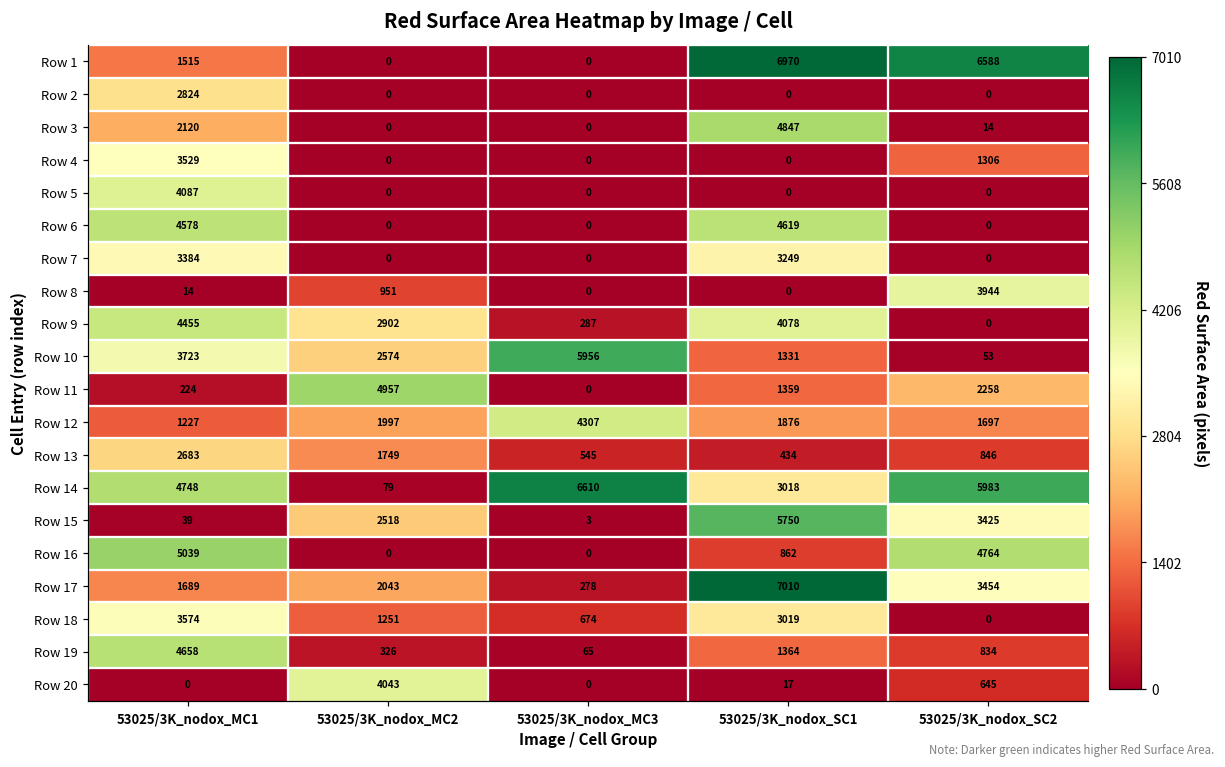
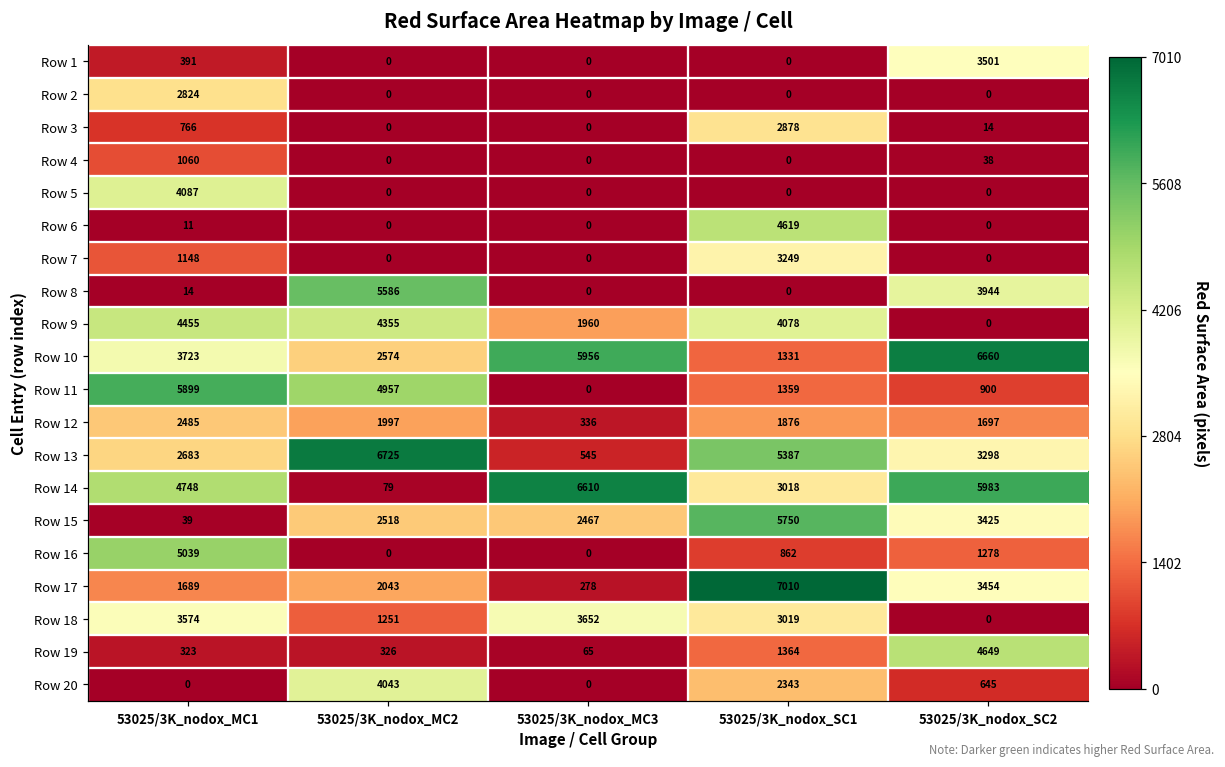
Row 1, 53025/3K_nodox_MC1: 1515 -> 391
Row 1, 53025/3K_nodox_SC1: 6970 -> 0
Row 1, 53025/3K_nodox_SC2: 6588 -> 3501
Row 3, 53025/3K_nodox_MC1: 2120 -> 766
Row 3, 53025/3K_nodox_SC1: 4847 -> 2878
Row 4, 53025/3K_nodox_MC1: 3529 -> 1060
Row 4, 53025/3K_nodox_SC2: 1306 -> 38
Row 6, 53025/3K_nodox_MC1: 4578 -> 11
Row 7, 53025/3K_nodox_MC1: 3384 -> 1148
Row 8, 53025/3K_nodox_MC2: 951 -> 5586
Row 9, 53025/3K_nodox_MC2: 2902 -> 4355
Row 9, 53025/3K_nodox_MC3: 287 -> 1960
Row 10, 53025/3K_nodox_SC2: 53 -> 6660
Row 11, 53025/3K_nodox_MC1: 224 -> 5899
Row 11, 53025/3K_nodox_SC2: 2258 -> 900
Row 12, 53025/3K_nodox_MC1: 1227 -> 2485
Row 12, 53025/3K_nodox_MC3: 4307 -> 336
Row 13, 53025/3K_nodox_MC2: 1749 -> 6725
Row 13, 53025/3K_nodox_SC1: 434 -> 5387
Row 13, 53025/3K_nodox_SC2: 846 -> 3298
Row 15, 53025/3K_nodox_MC3: 3 -> 2467
Row 16, 53025/3K_nodox_SC2: 4764 -> 1278
Row 18, 53025/3K_nodox_MC3: 674 -> 3652
Row 19, 53025/3K_nodox_MC1: 4658 -> 323
Row 19, 53025/3K_nodox_SC2: 834 -> 4649
Row 20, 53025/3K_nodox_SC1: 17 -> 2343
